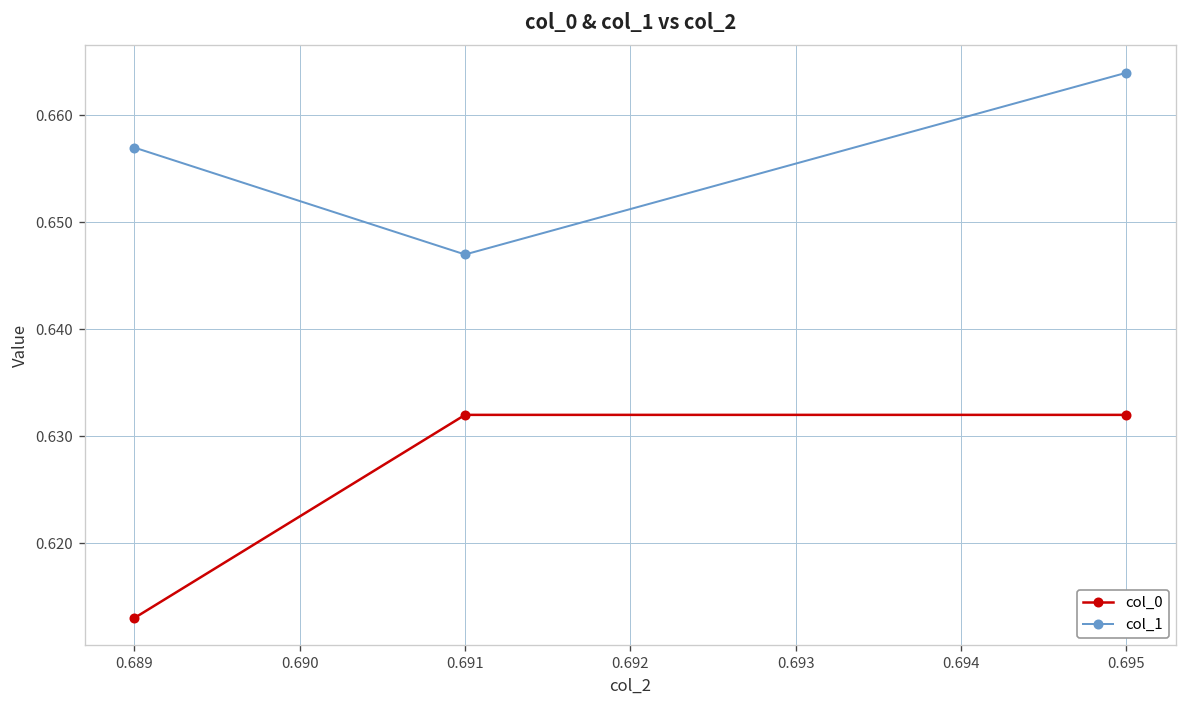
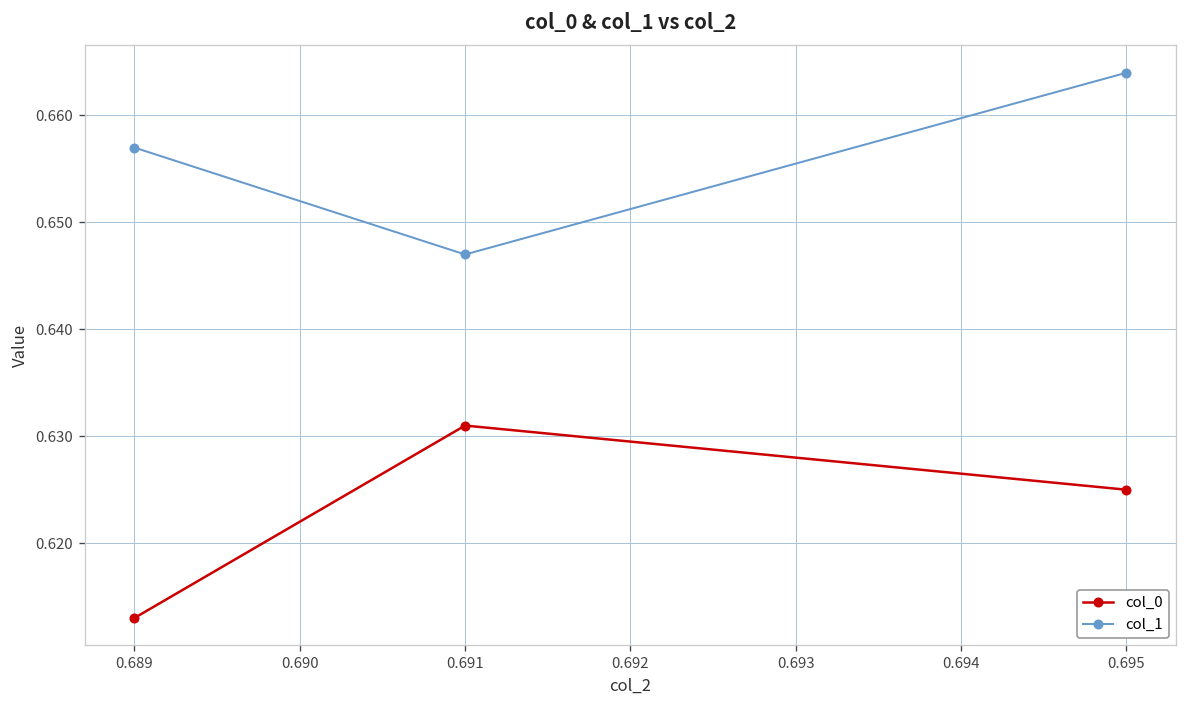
col_0, 0.691: 0.632 -> 0.631
col_0, 0.695: 0.632 -> 0.625
